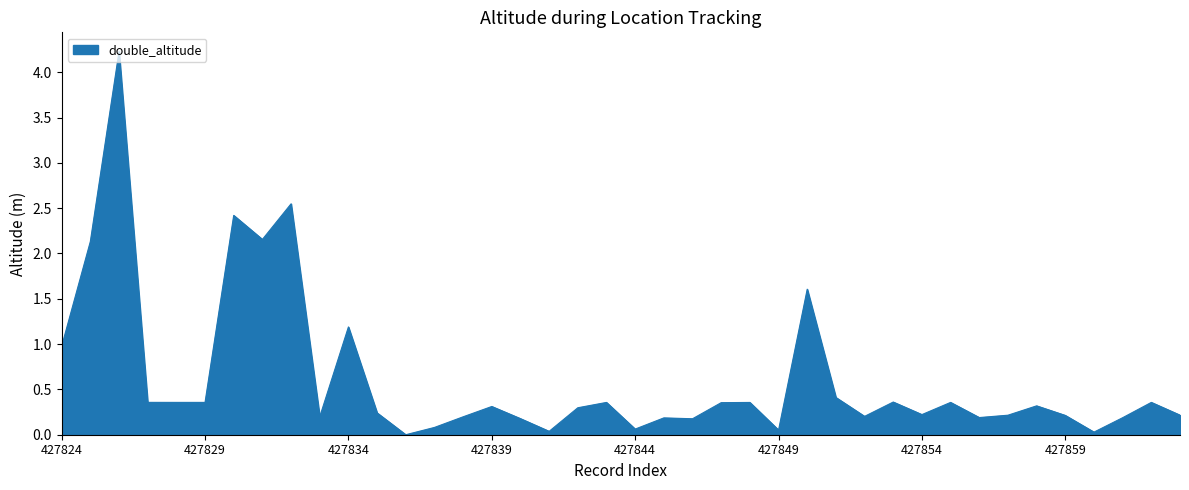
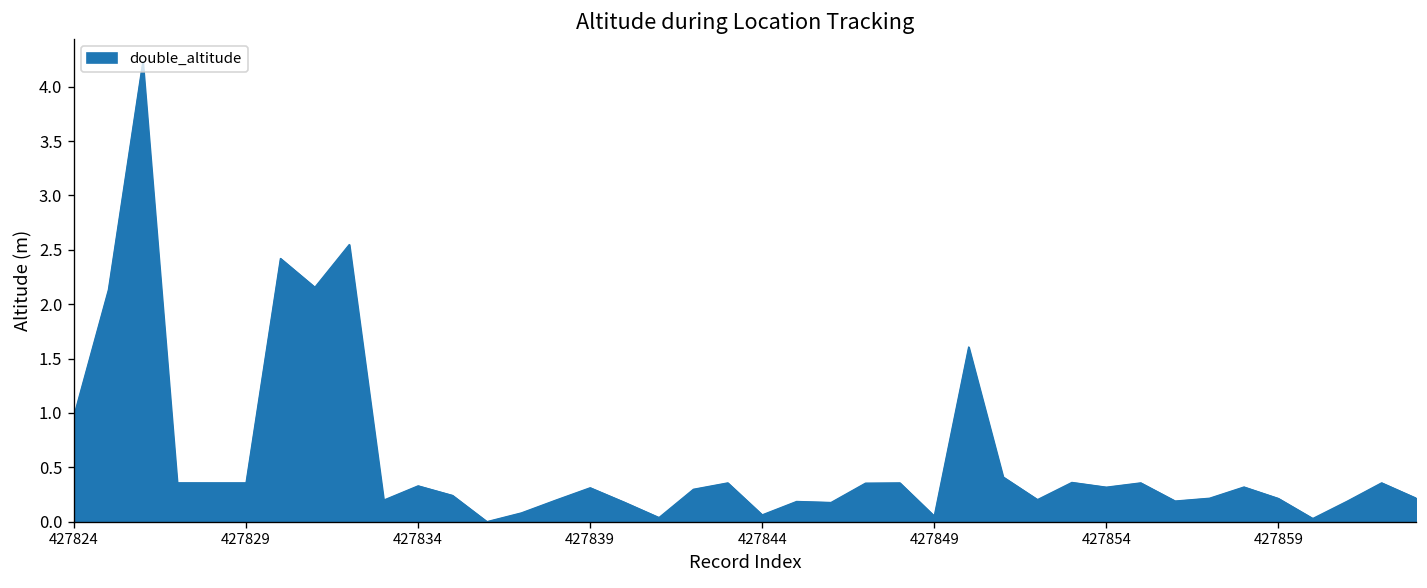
427834: 1.2 -> 0.3
427854: 0.2 -> 0.3
